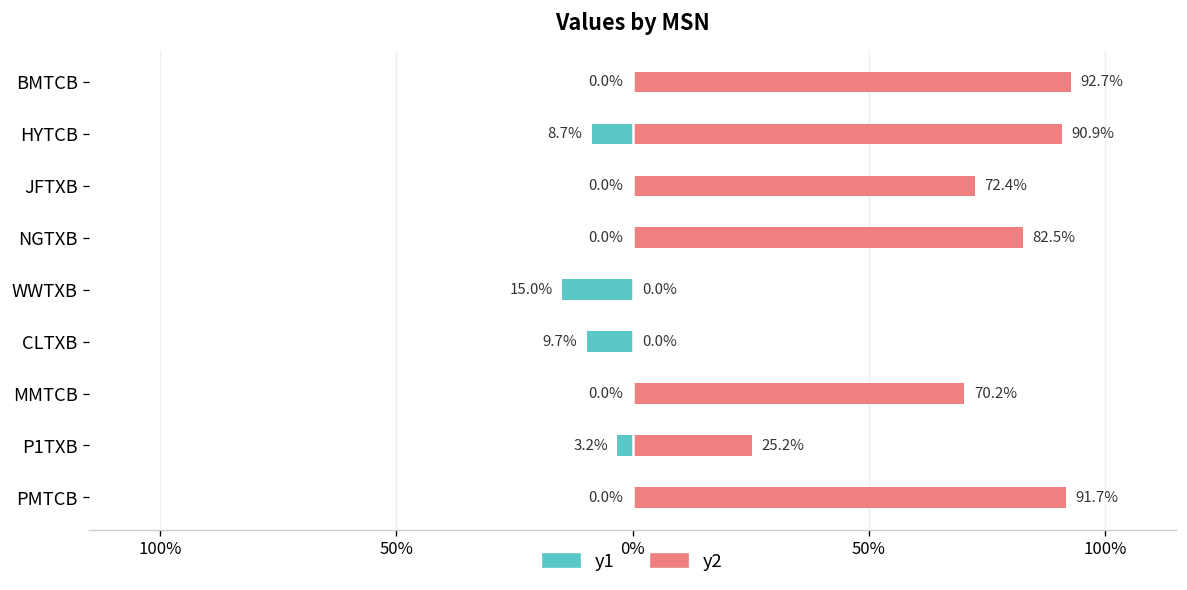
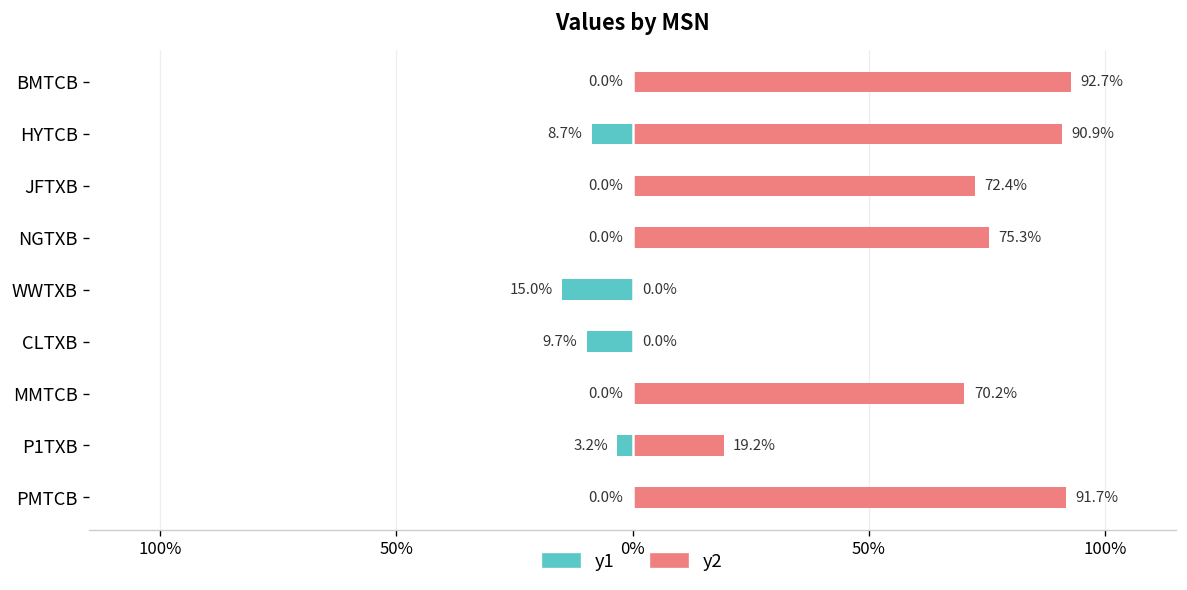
y2, NGTXB: 82.5% -> 75.3%
y2, P1TXB: 25.2% -> 19.2%
